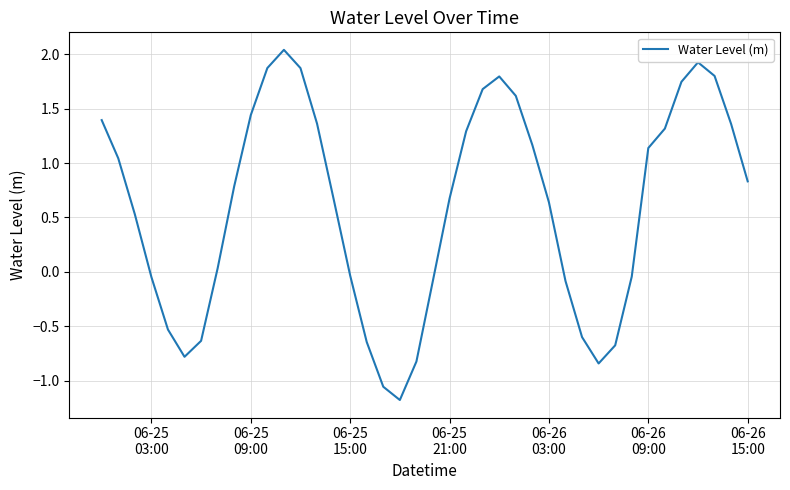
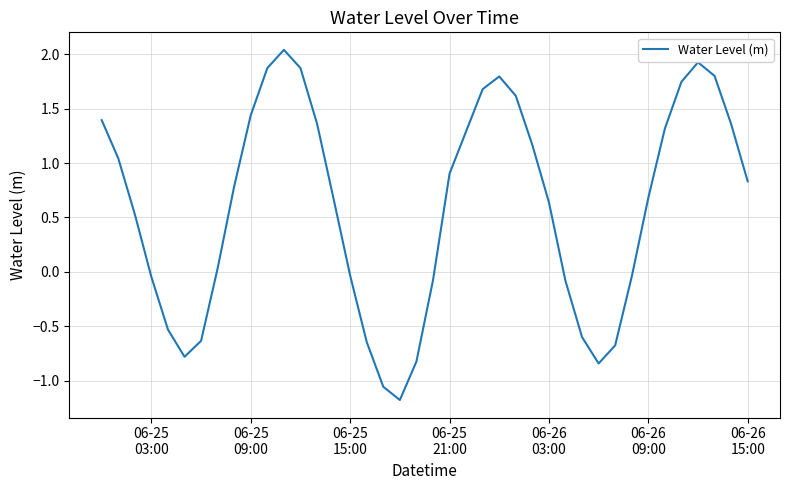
06-25 21:00: 0.67 -> 0.90
06-26 09:00: 1.14 -> 0.68
